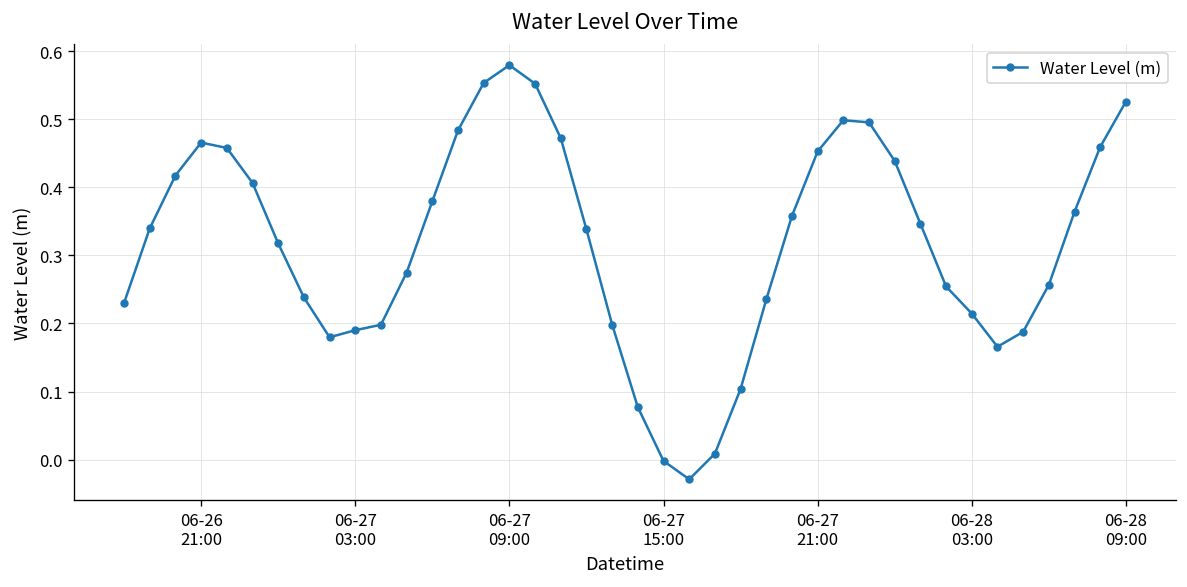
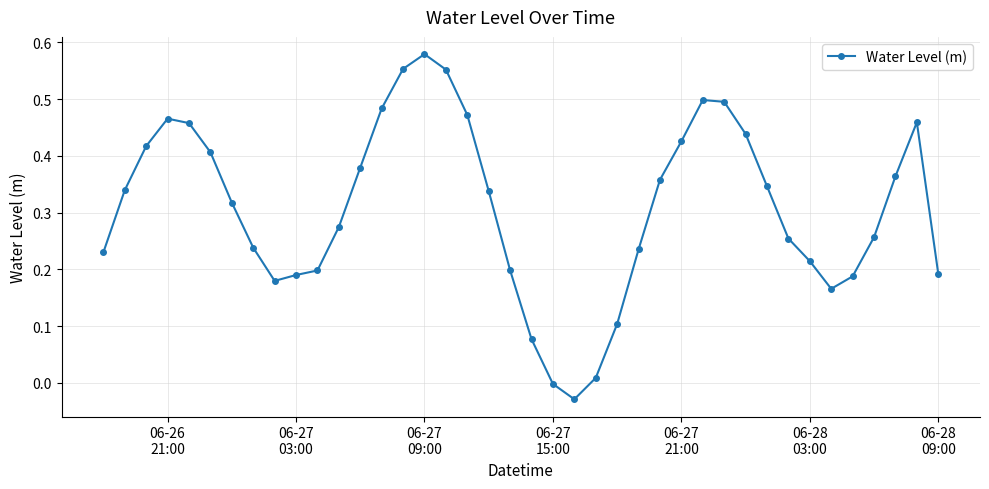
06-27 21:00: 0.45 -> 0.43
06-28 09:00: 0.53 -> 0.19
